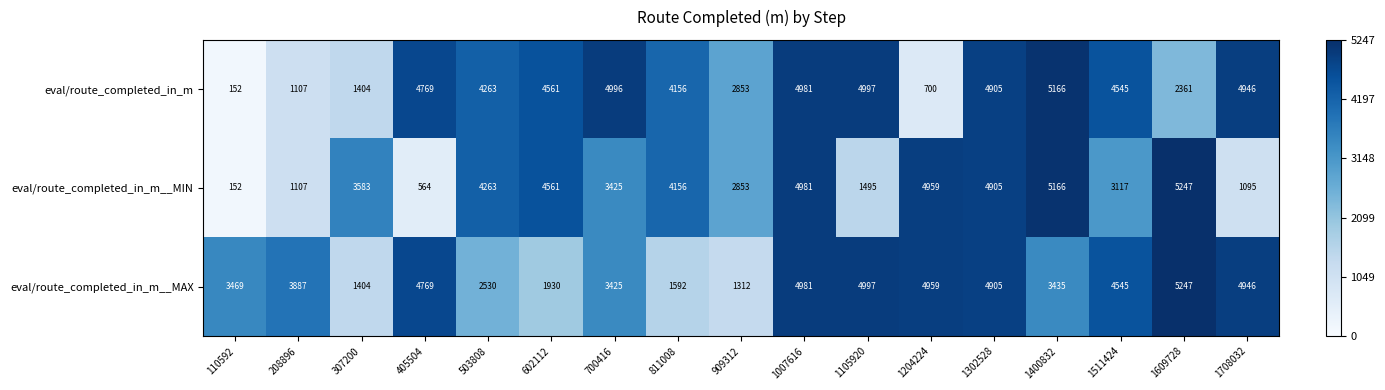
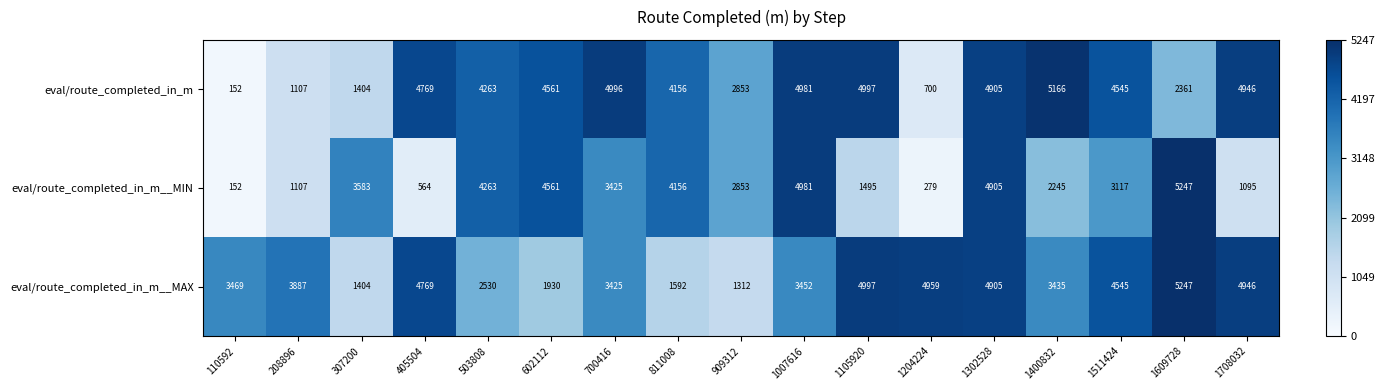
eval/route_completed_in_m__MIN, 1204224: 4959 -> 279
eval/route_completed_in_m__MIN, 1400832: 5166 -> 2245
eval/route_completed_in_m__MAX, 1007616: 4981 -> 3452
